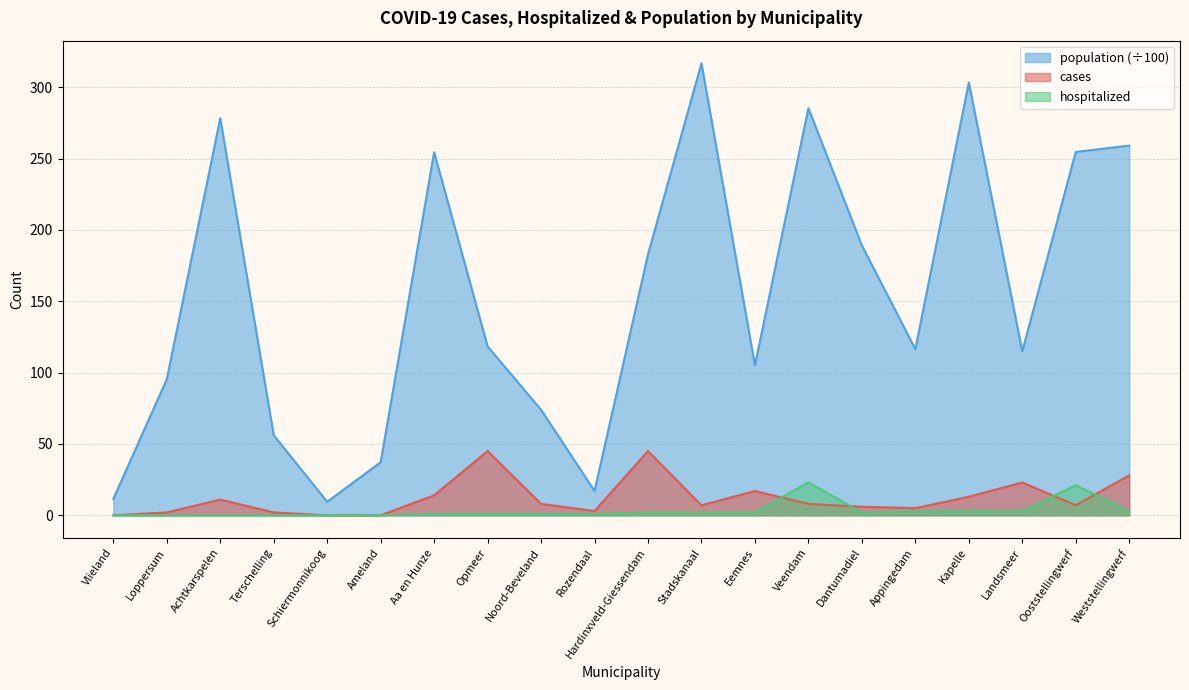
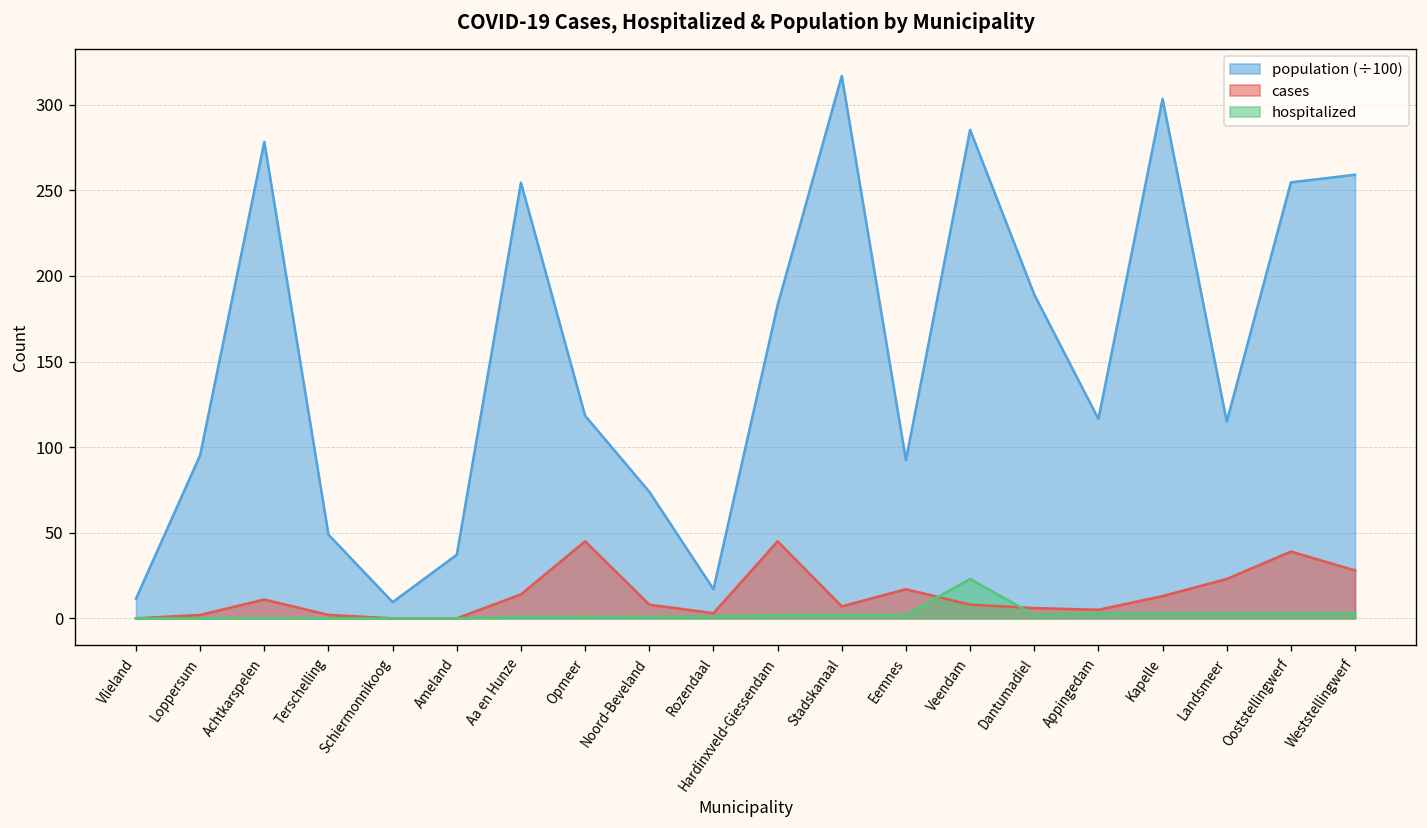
population (÷100), Terschelling: 56 -> 49
population (÷100), Eemnes: 105 -> 92
cases, Ooststellingwerf: 7 -> 39
hospitalized, Ooststellingwerf: 21 -> 3
